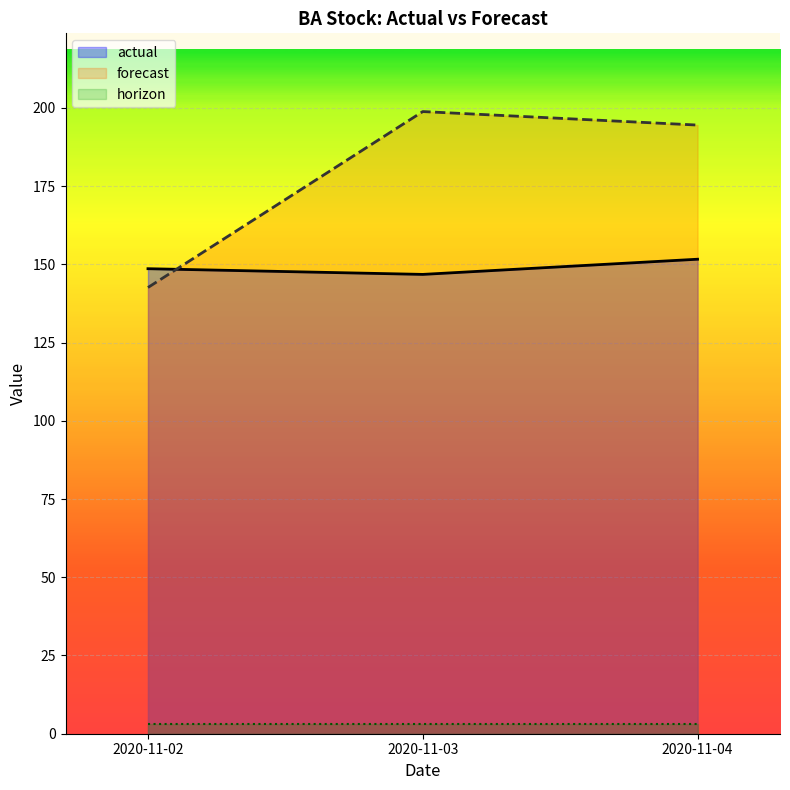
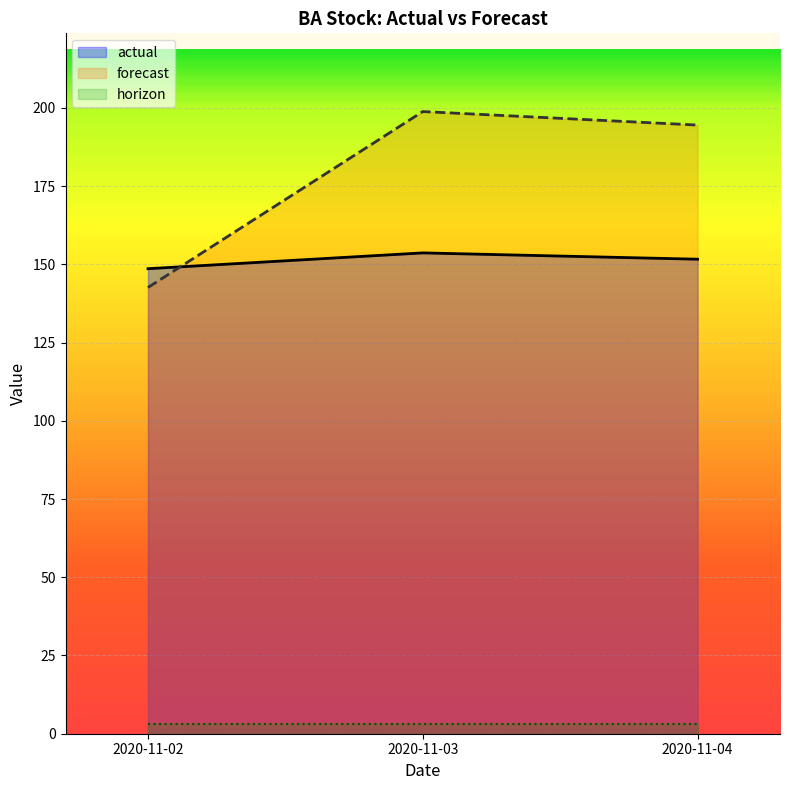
actual, 2020-11-03: 147 -> 154
